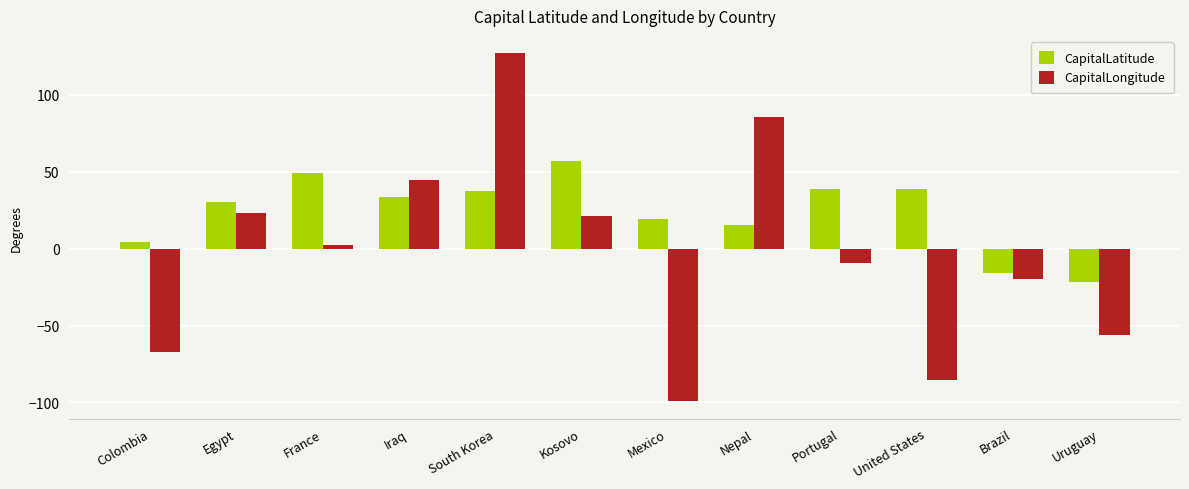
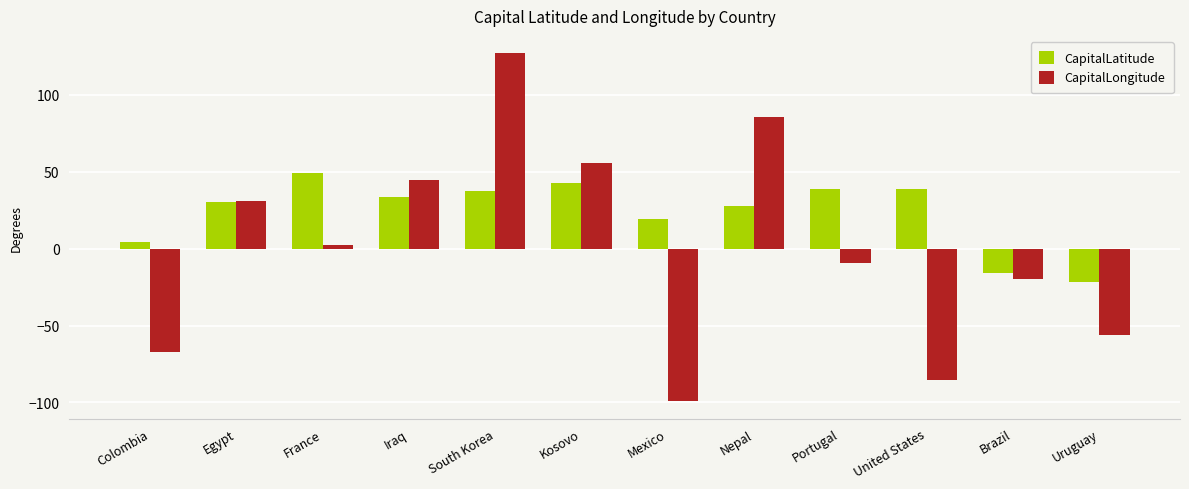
CapitalLongitude, Egypt: 23 -> 31
CapitalLatitude, Kosovo: 57 -> 43
CapitalLongitude, Kosovo: 21 -> 56
CapitalLatitude, Nepal: 15 -> 28
